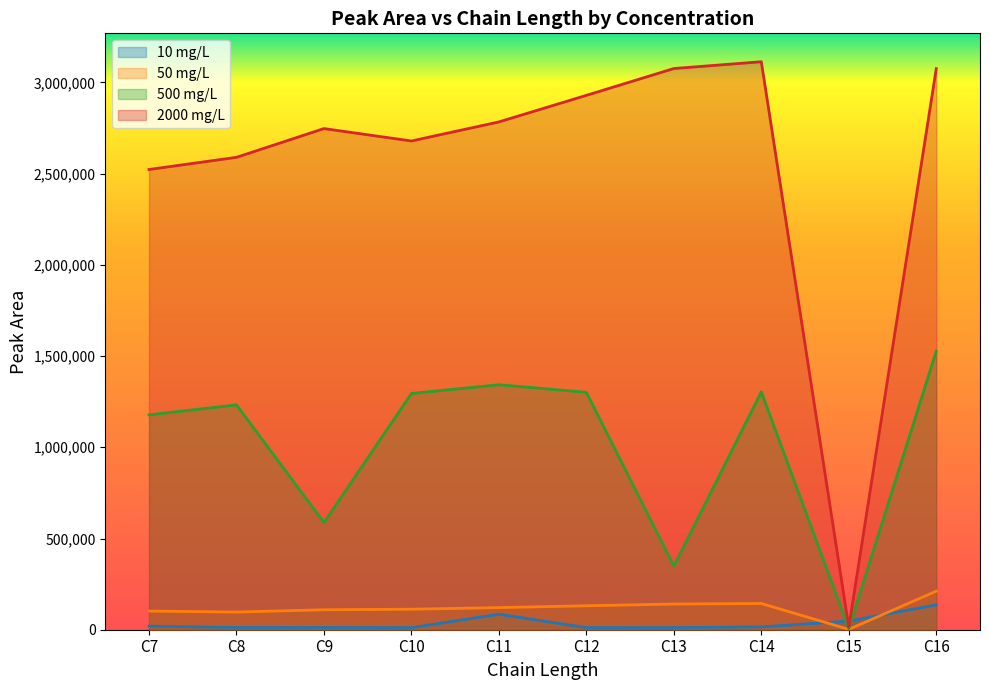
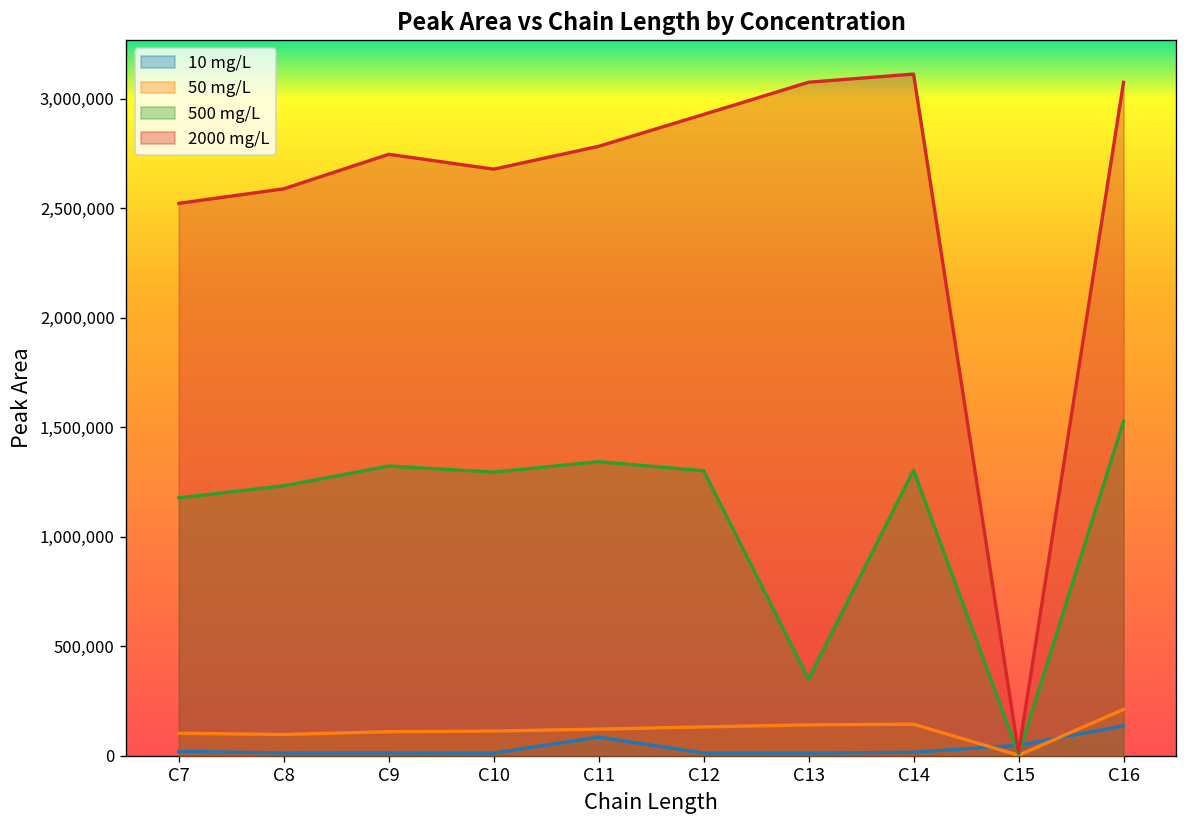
500 mg/L, C9: 590,000 -> 1,320,000
